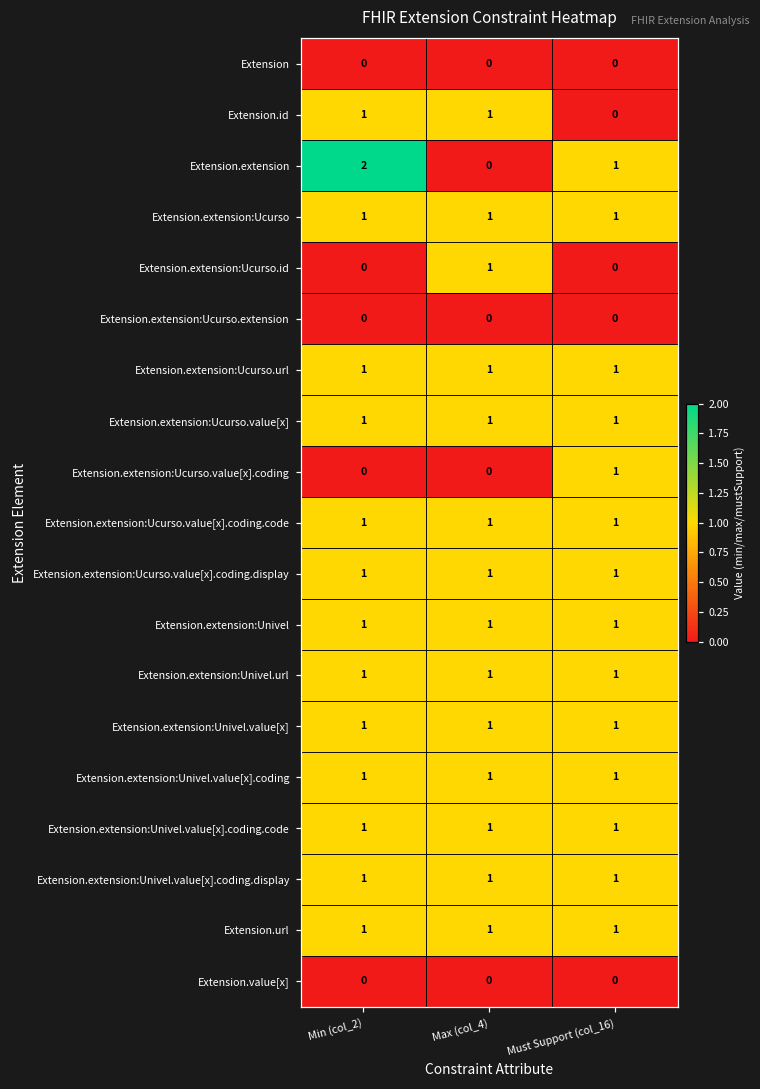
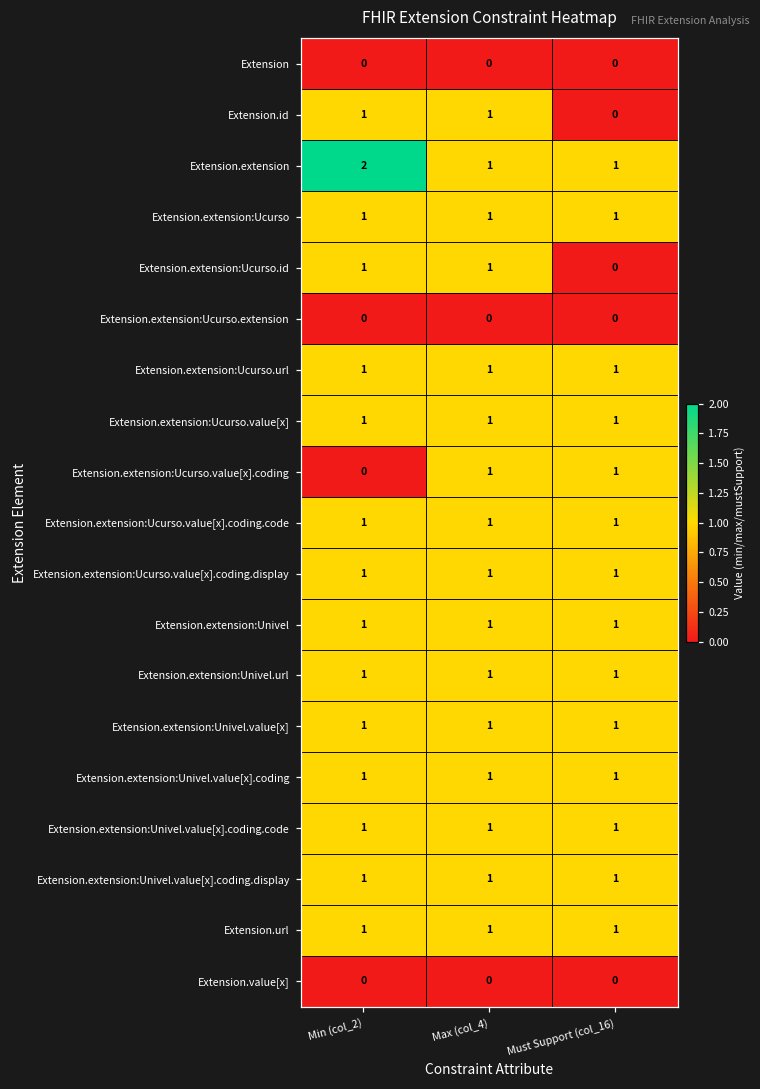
Extension.extension, Max (col_4): 0 -> 1
Extension.extension:Ucurso.id, Min (col_2): 0 -> 1
Extension.extension:Ucurso.value[x].coding, Max (col_4): 0 -> 1
